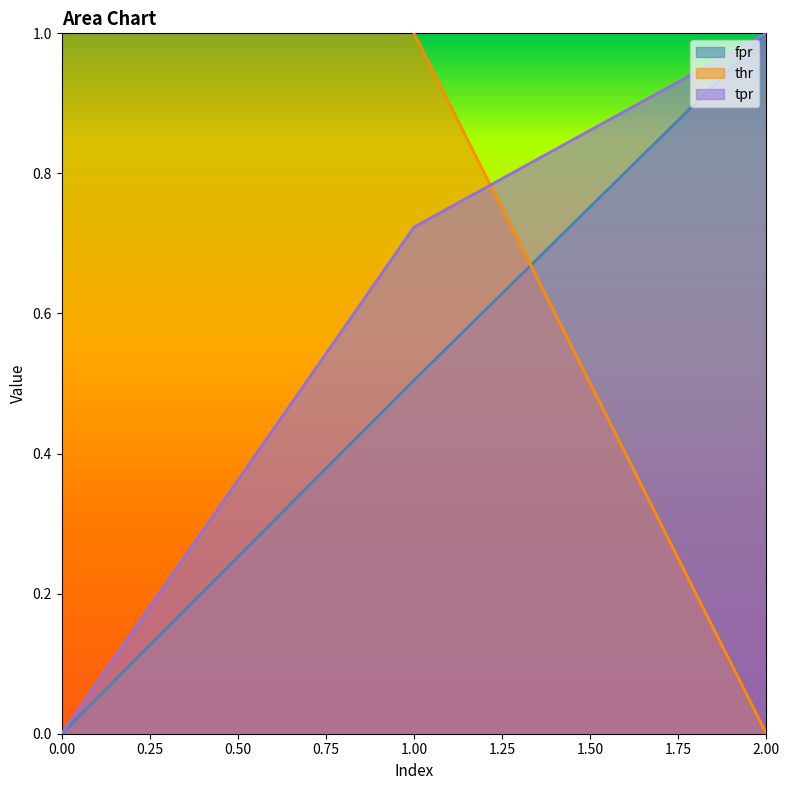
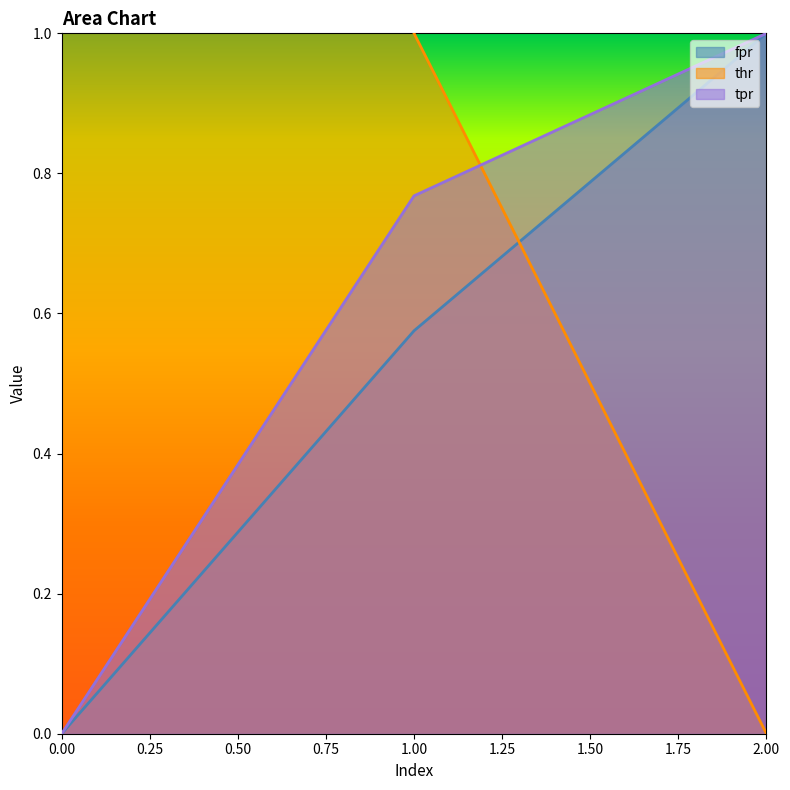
fpr, 1.00: 0.50 -> 0.58
tpr, 1.00: 0.72 -> 0.77
